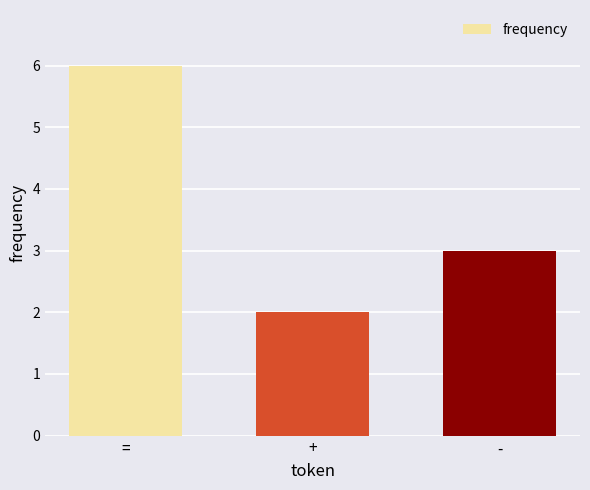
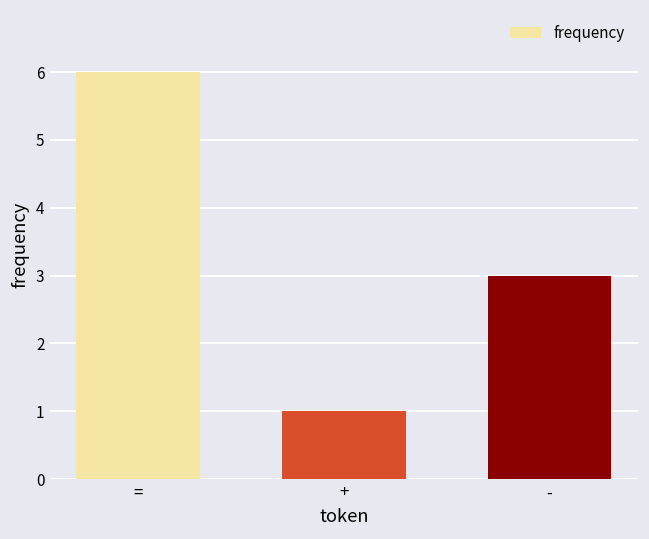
+: 2 -> 1
